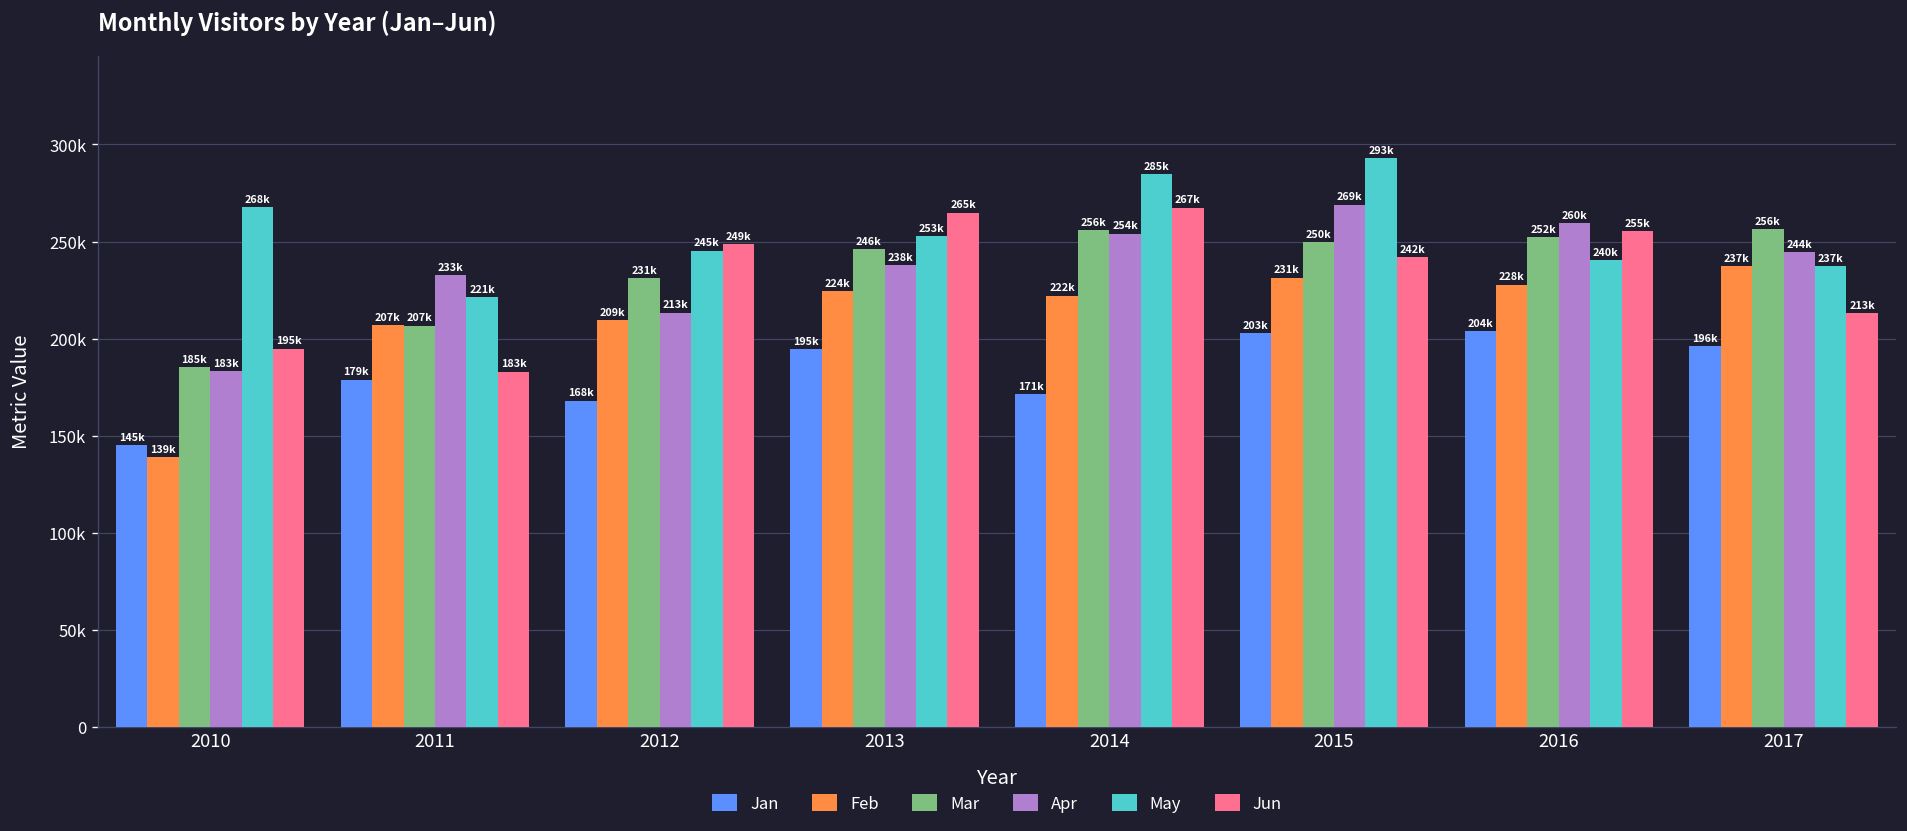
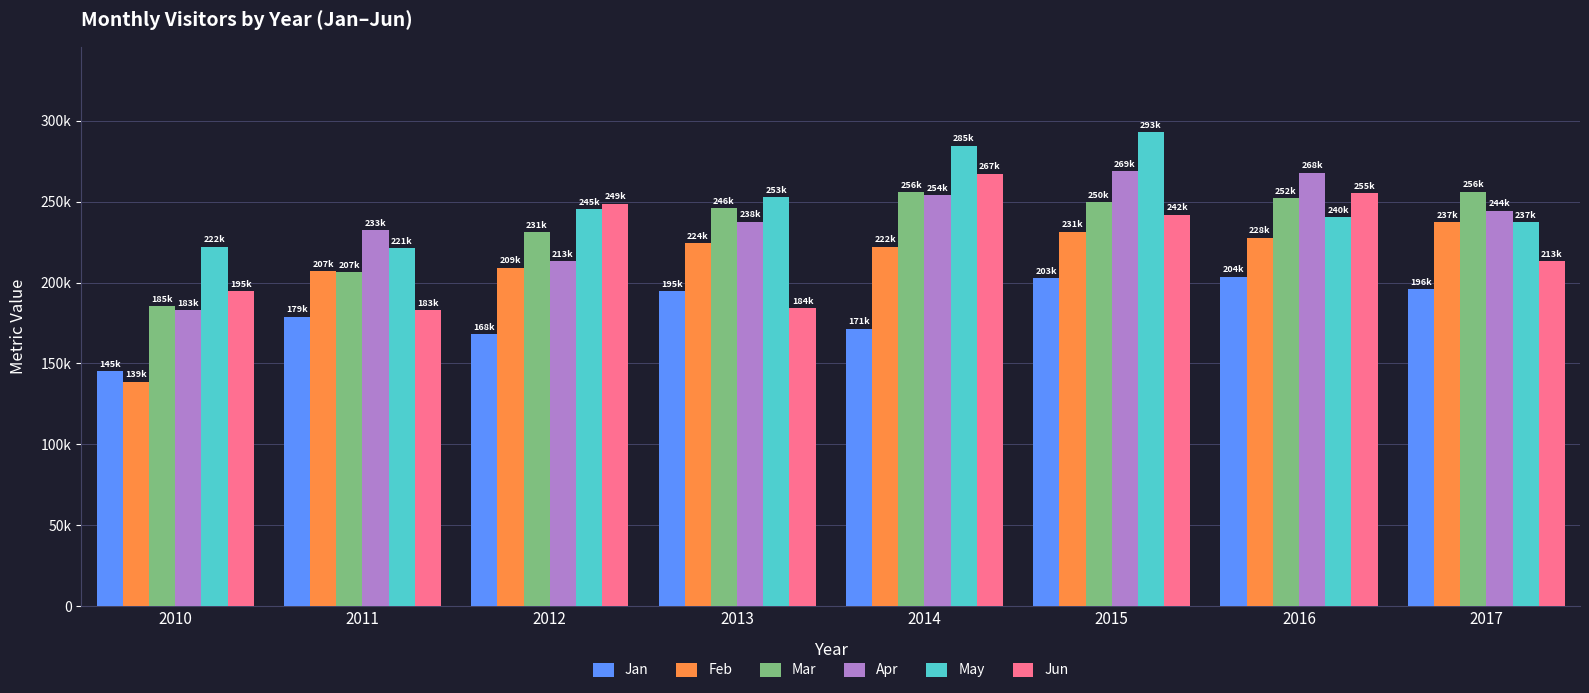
May, 2010: 268k -> 222k
Jun, 2013: 265k -> 184k
Apr, 2016: 260k -> 268k
